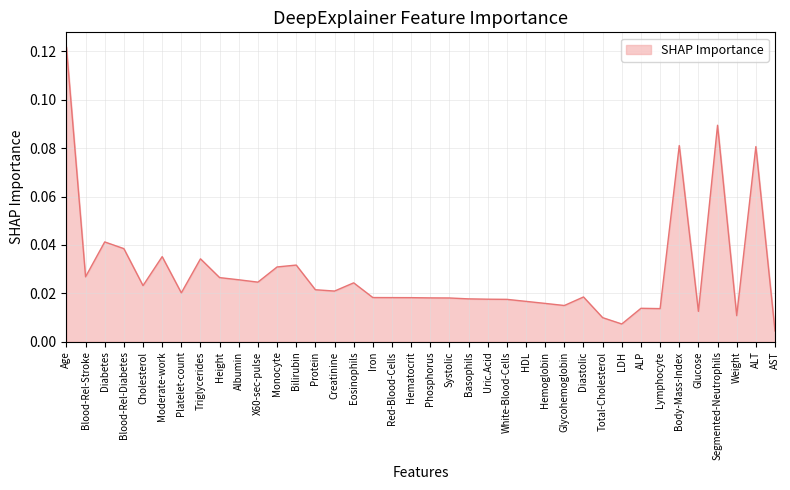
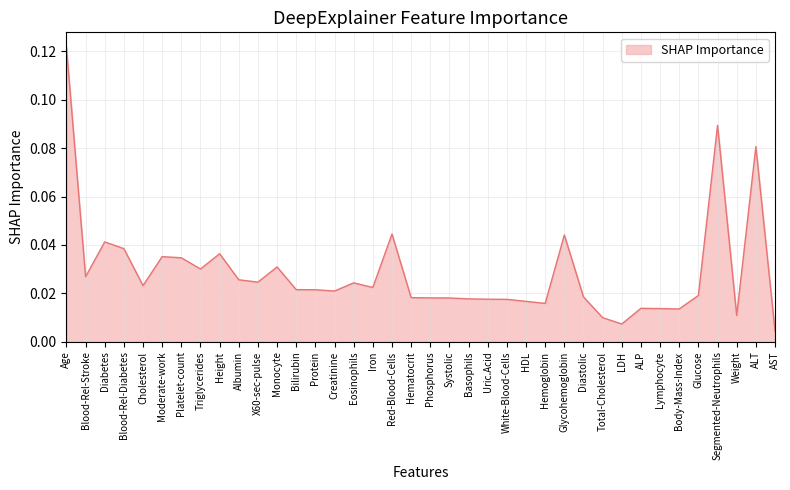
Platelet-count: 0.020 -> 0.035
Triglycerides: 0.034 -> 0.030
Height: 0.026 -> 0.036
Bilirubin: 0.032 -> 0.022
Iron: 0.018 -> 0.022
Red-Blood-Cells: 0.018 -> 0.045
Glycohemoglobin: 0.015 -> 0.044
Body-Mass-Index: 0.081 -> 0.014
Glucose: 0.013 -> 0.019
